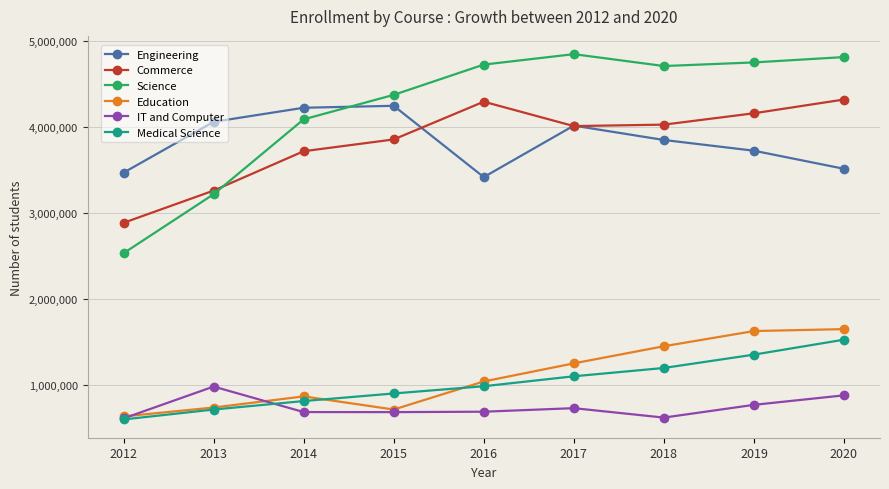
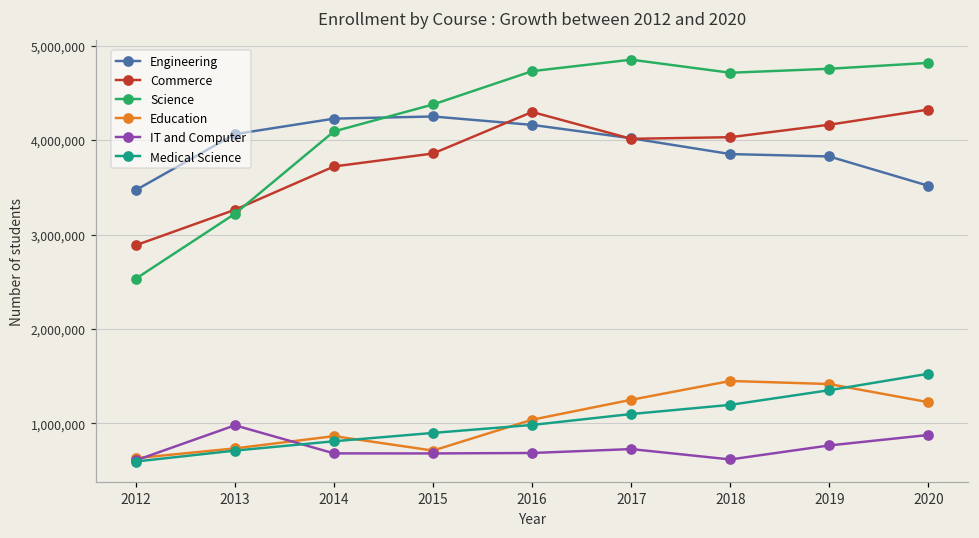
Engineering, 2016: 3,400,000 -> 4,200,000
Engineering, 2019: 3,700,000 -> 3,800,000
Education, 2019: 1,600,000 -> 1,400,000
Education, 2020: 1,600,000 -> 1,200,000
